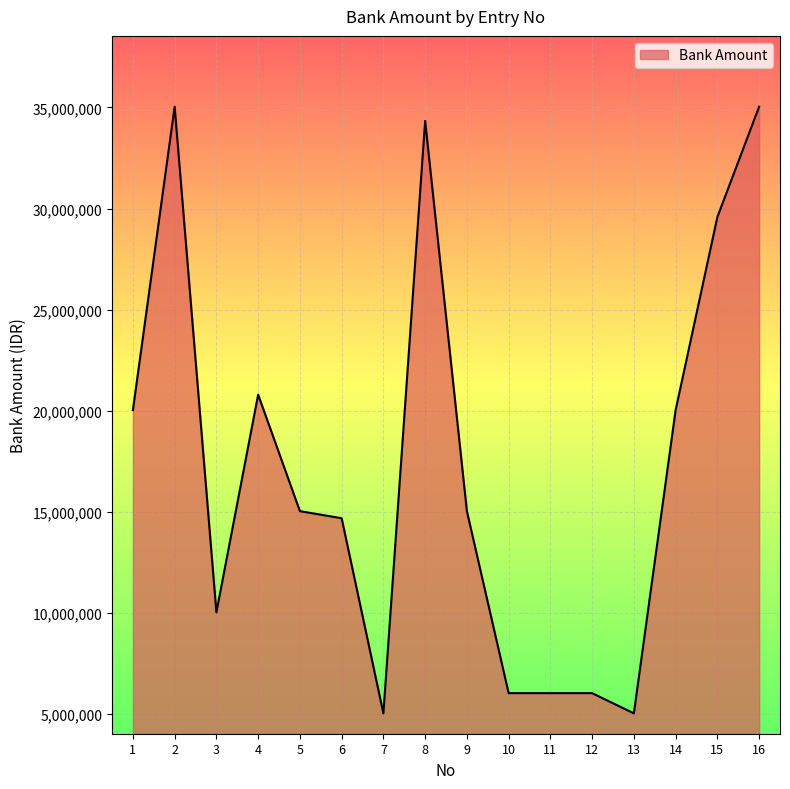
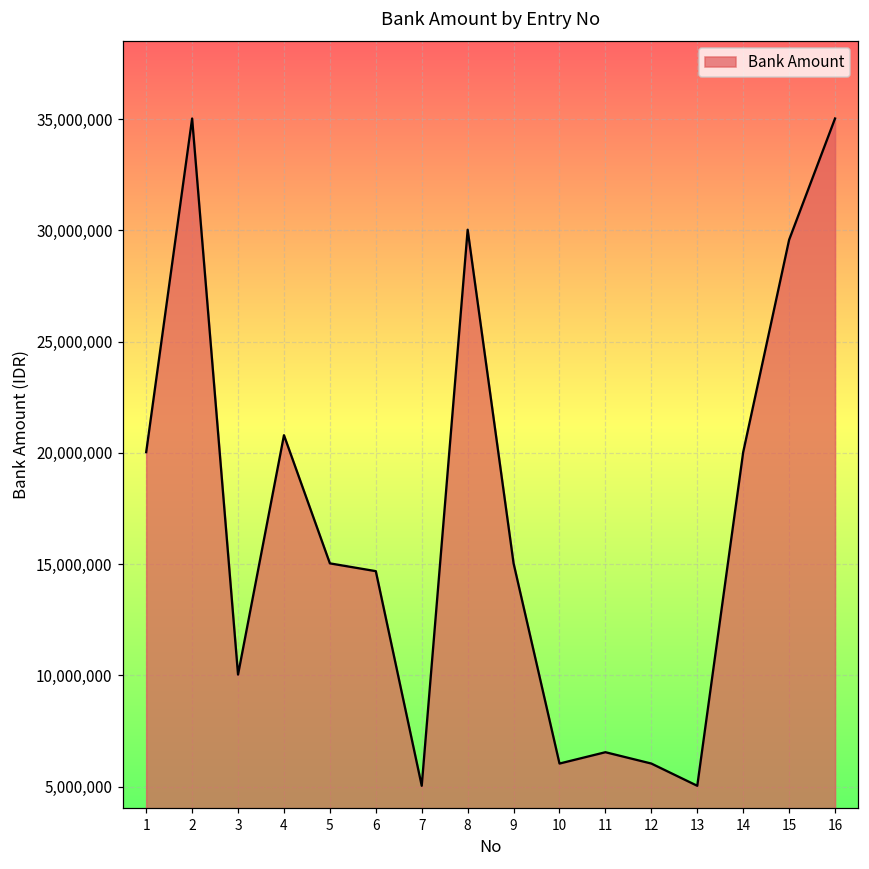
8: 34,300,000 -> 30,000,000
11: 6,000,000 -> 6,500,000
